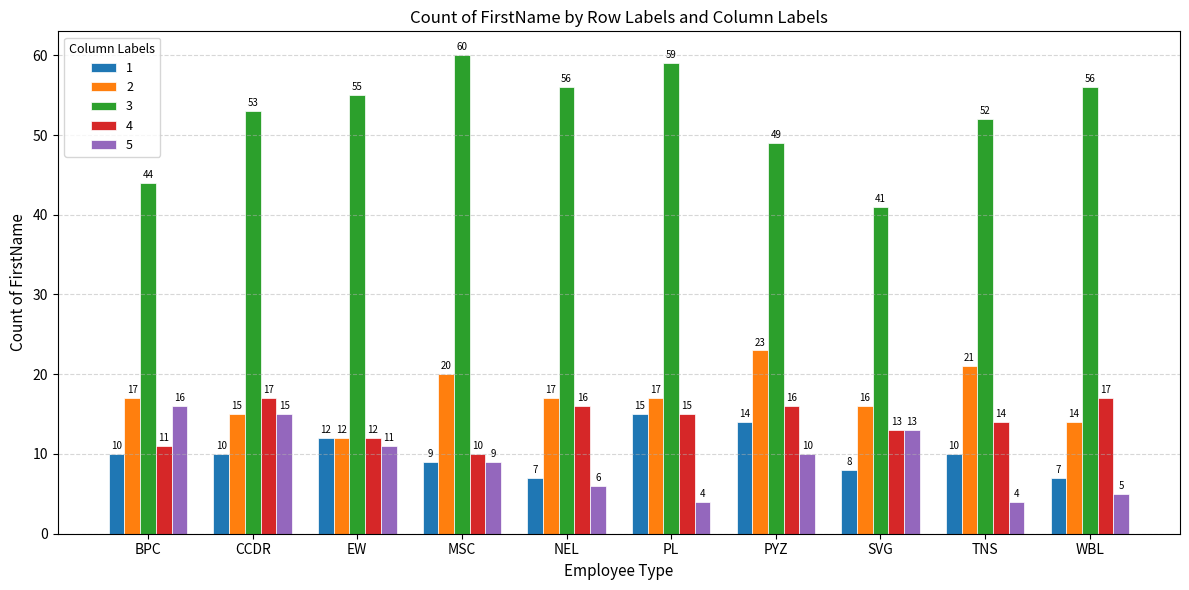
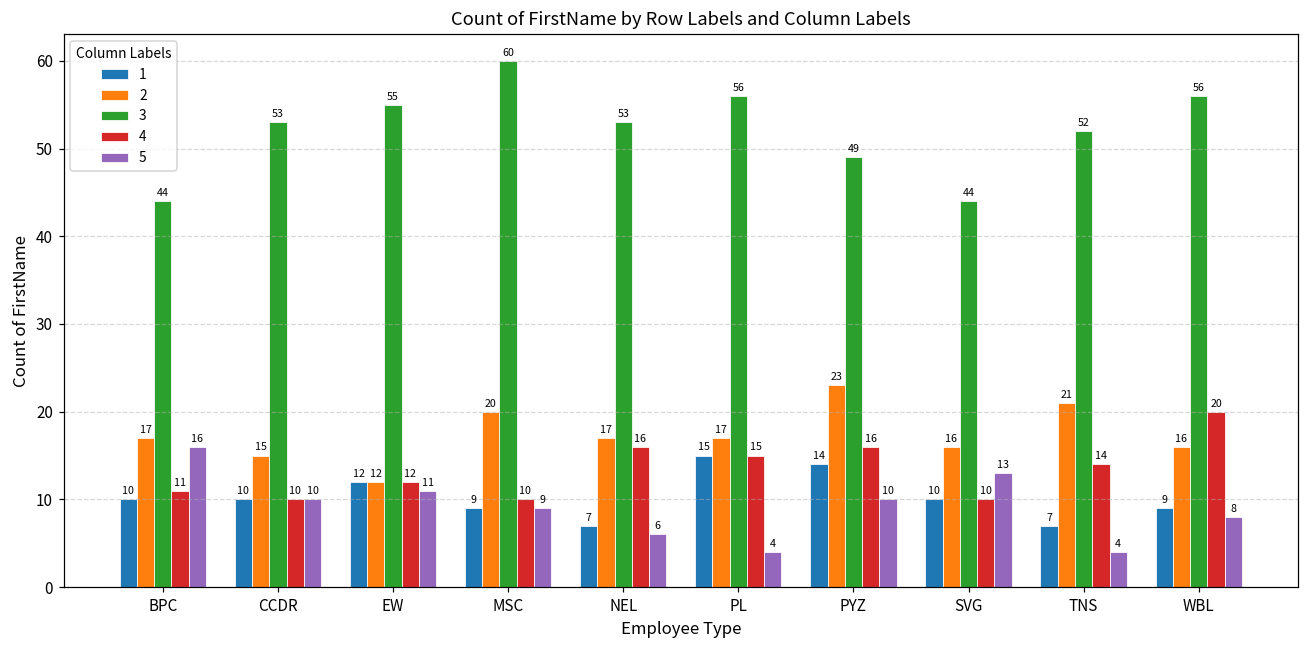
4, CCDR: 17 -> 10
5, CCDR: 15 -> 10
3, NEL: 56 -> 53
3, PL: 59 -> 56
1, SVG: 8 -> 10
3, SVG: 41 -> 44
4, SVG: 13 -> 10
1, TNS: 10 -> 7
1, WBL: 7 -> 9
2, WBL: 14 -> 16
4, WBL: 17 -> 20
5, WBL: 5 -> 8
